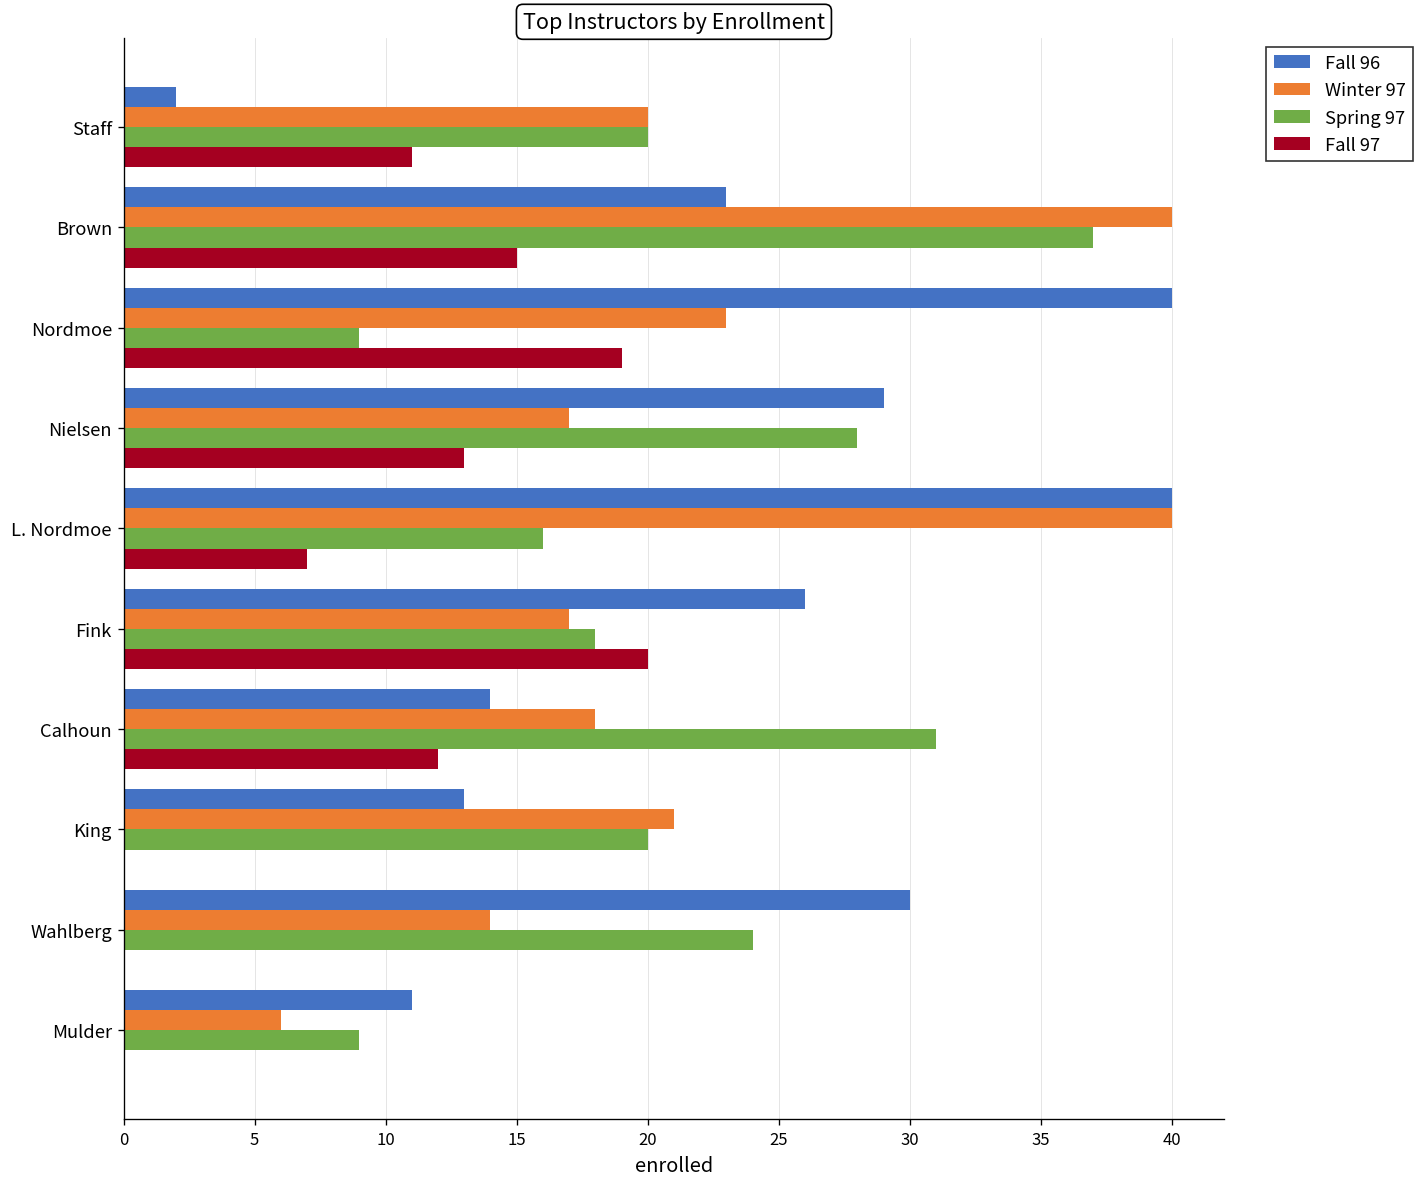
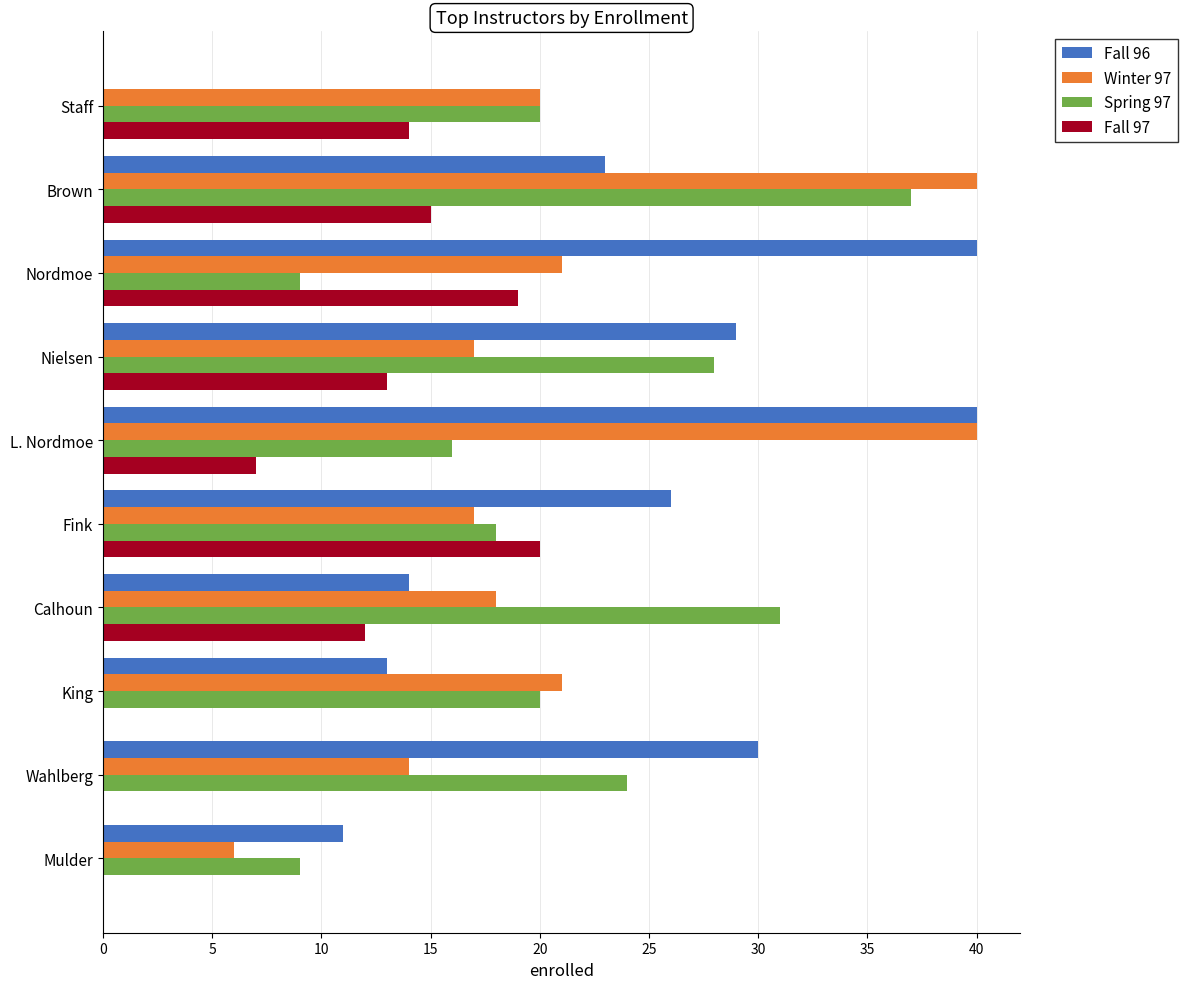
Fall 96, Staff: 2 -> 0
Fall 97, Staff: 11 -> 14
Winter 97, Nordmoe: 23 -> 21
